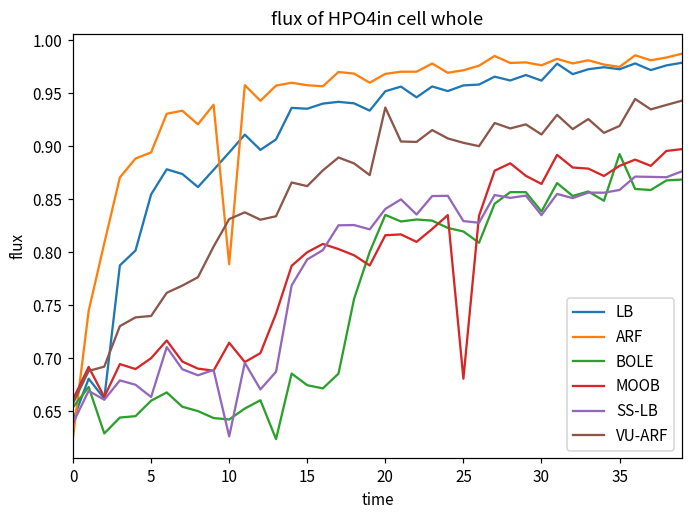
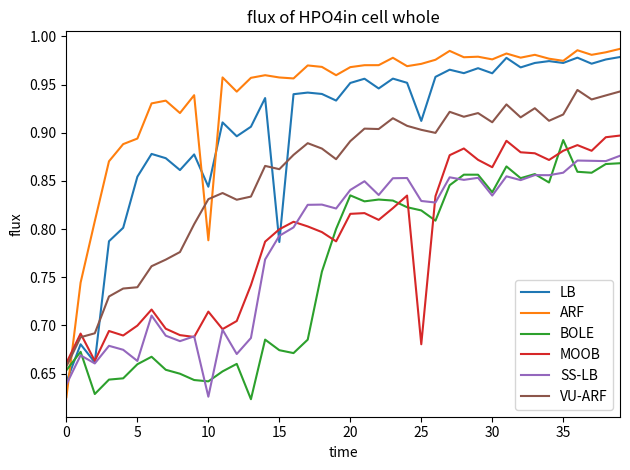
LB, 10: 0.89 -> 0.84
LB, 15: 0.94 -> 0.79
VU-ARF, 20: 0.94 -> 0.89
LB, 25: 0.96 -> 0.91
